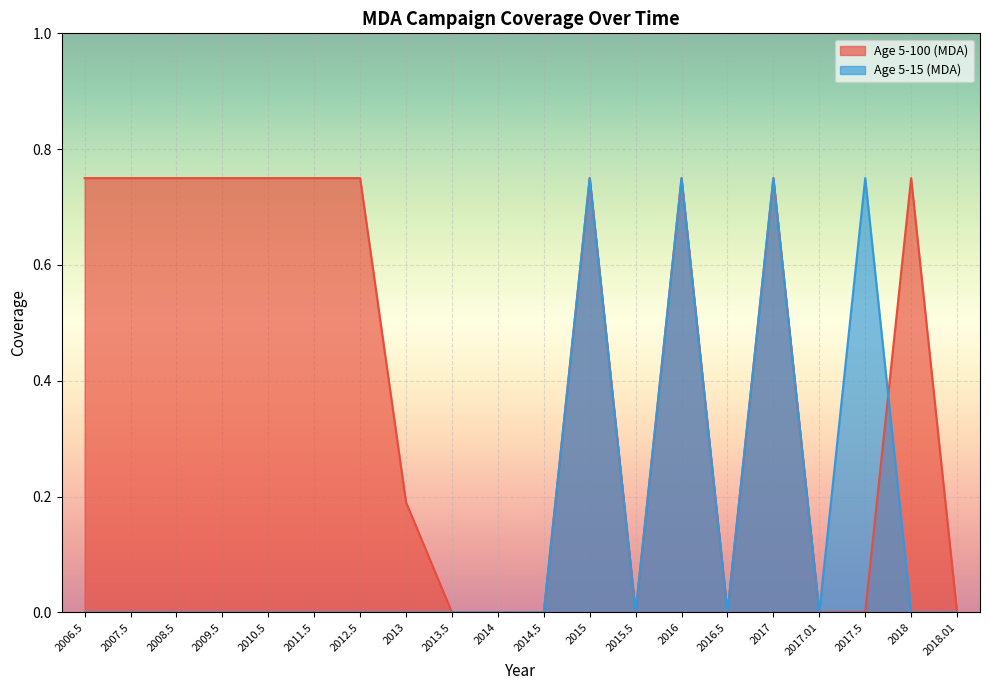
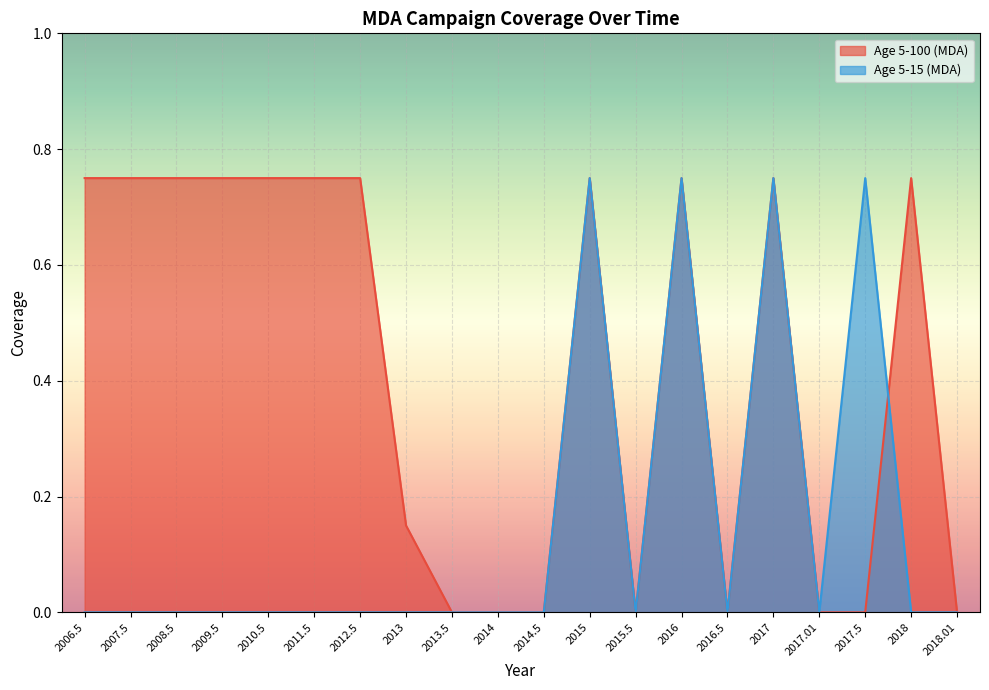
Age 5-100 (MDA), 2013: 0.19 -> 0.15
